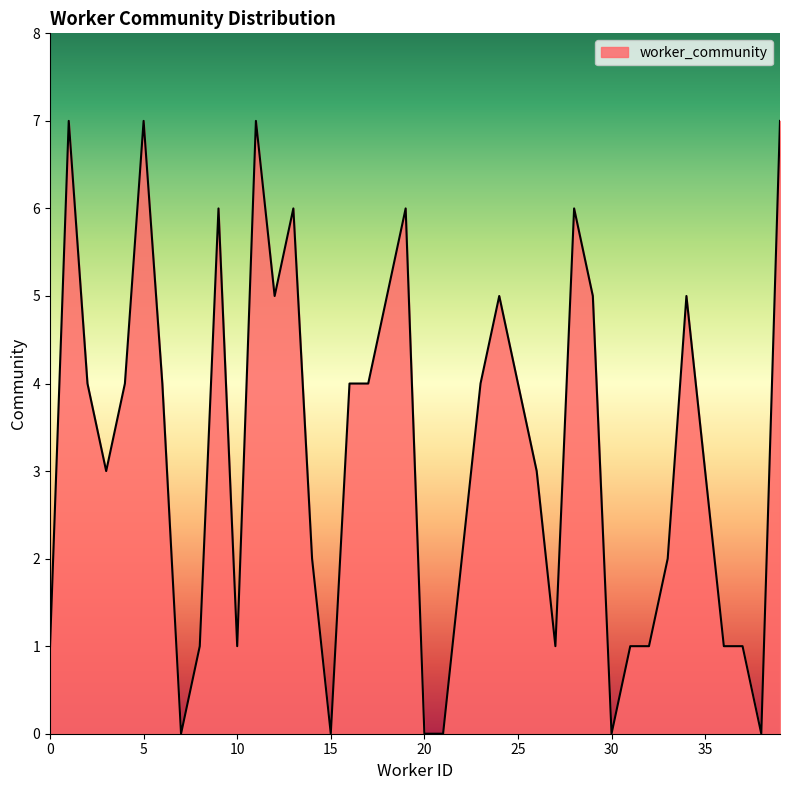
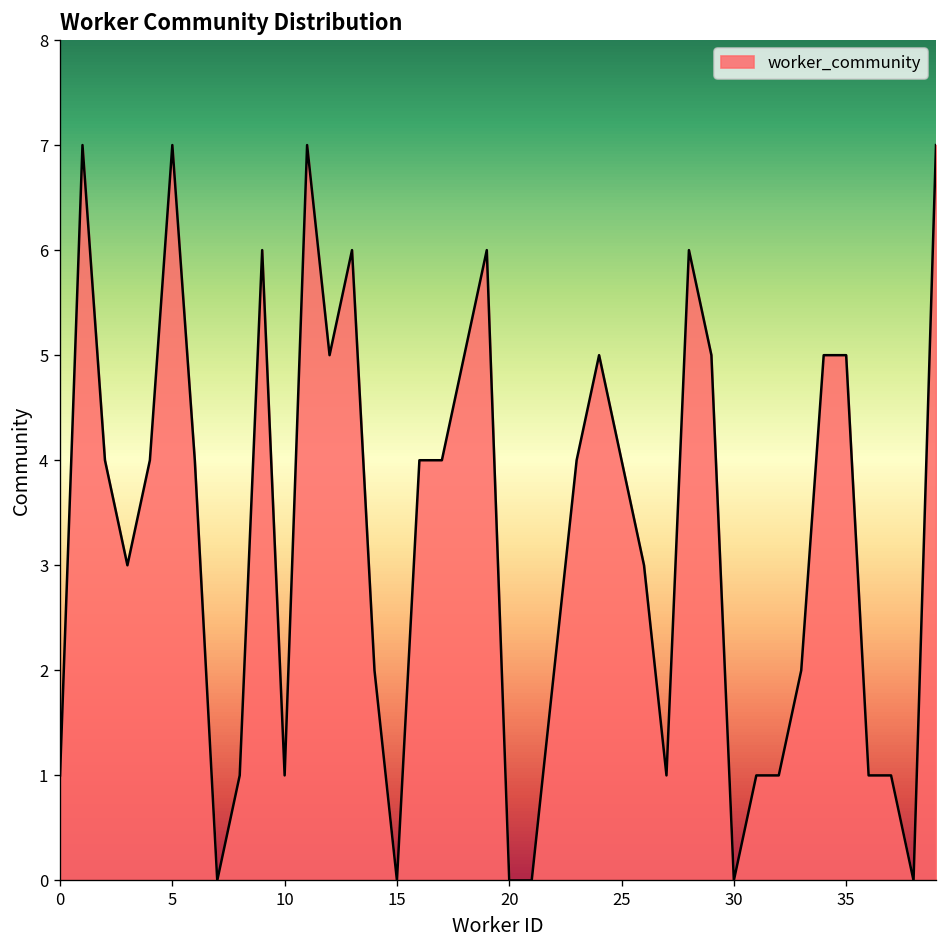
35: 3 -> 5
